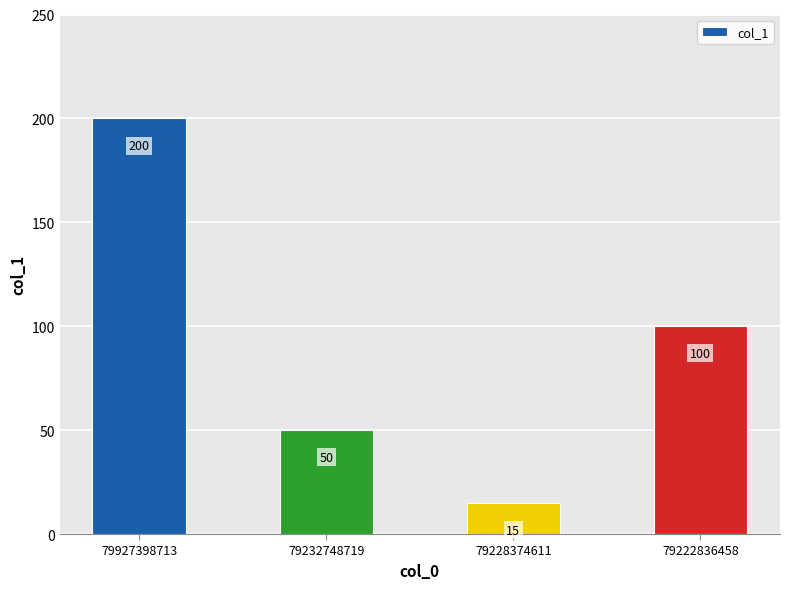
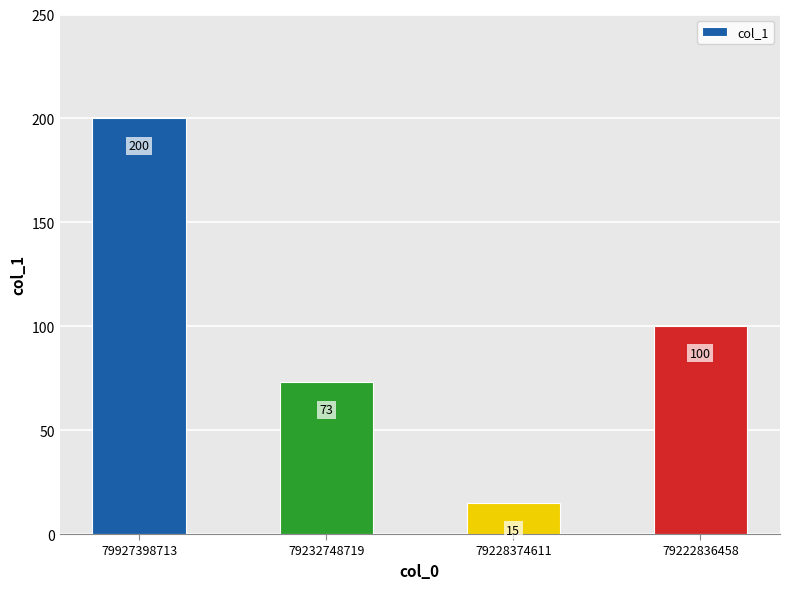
79232748719: 50 -> 73
